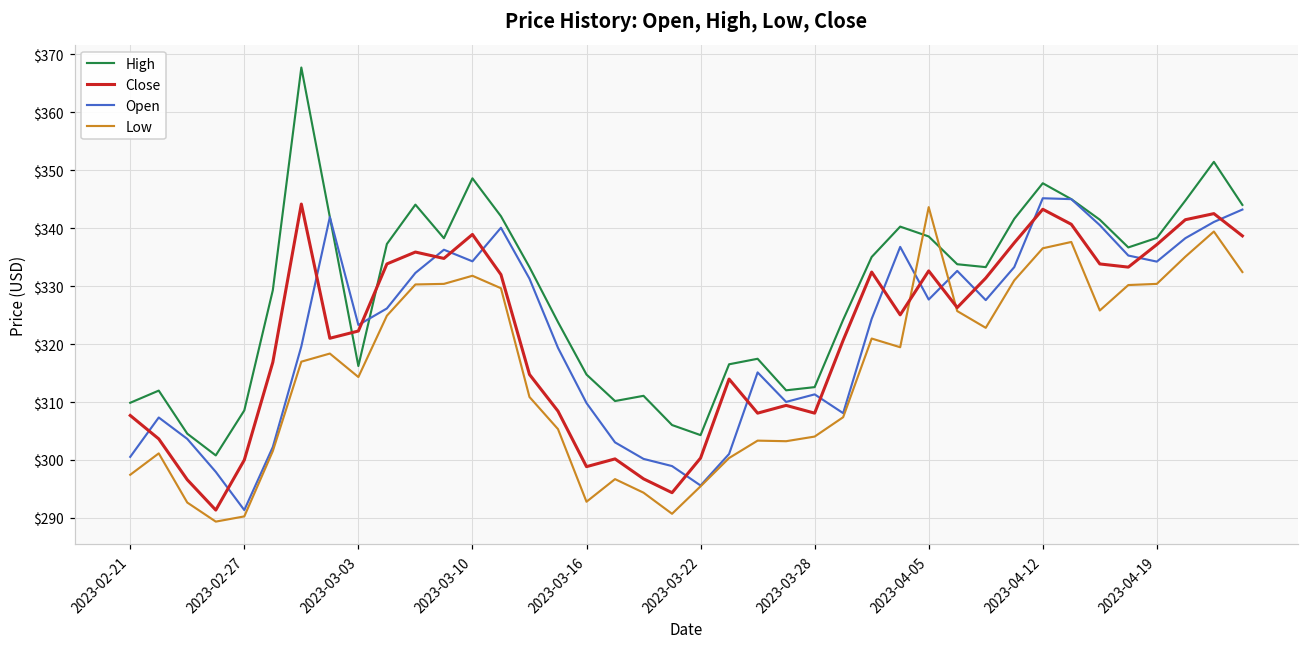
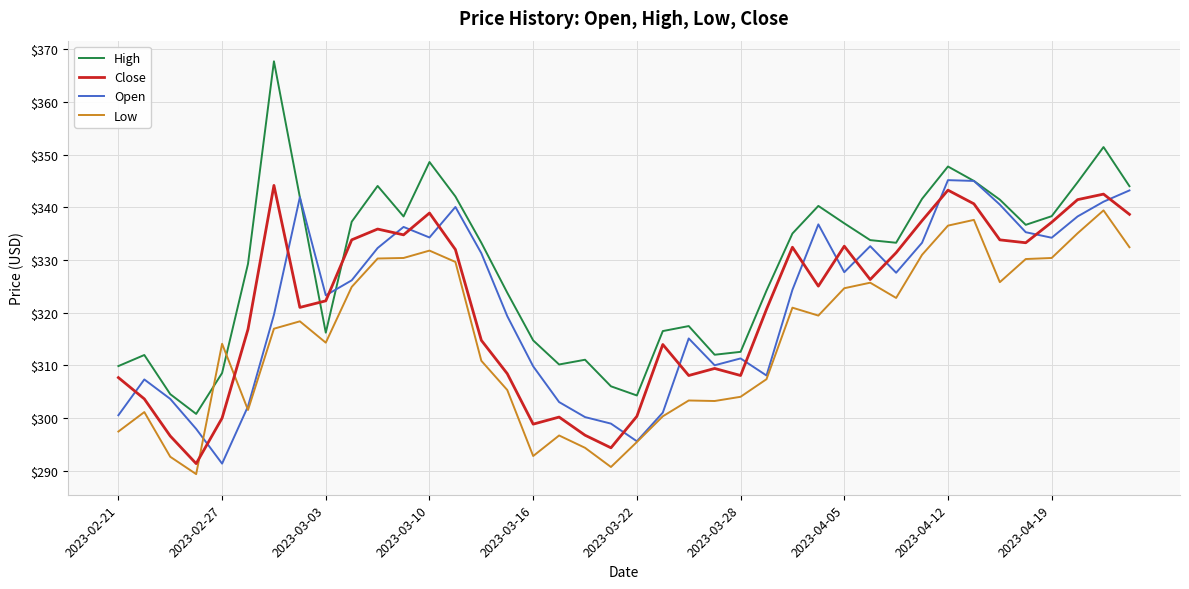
Low, 2023-02-27: $290 -> $314
High, 2023-04-05: $339 -> $337
Low, 2023-04-05: $344 -> $325
